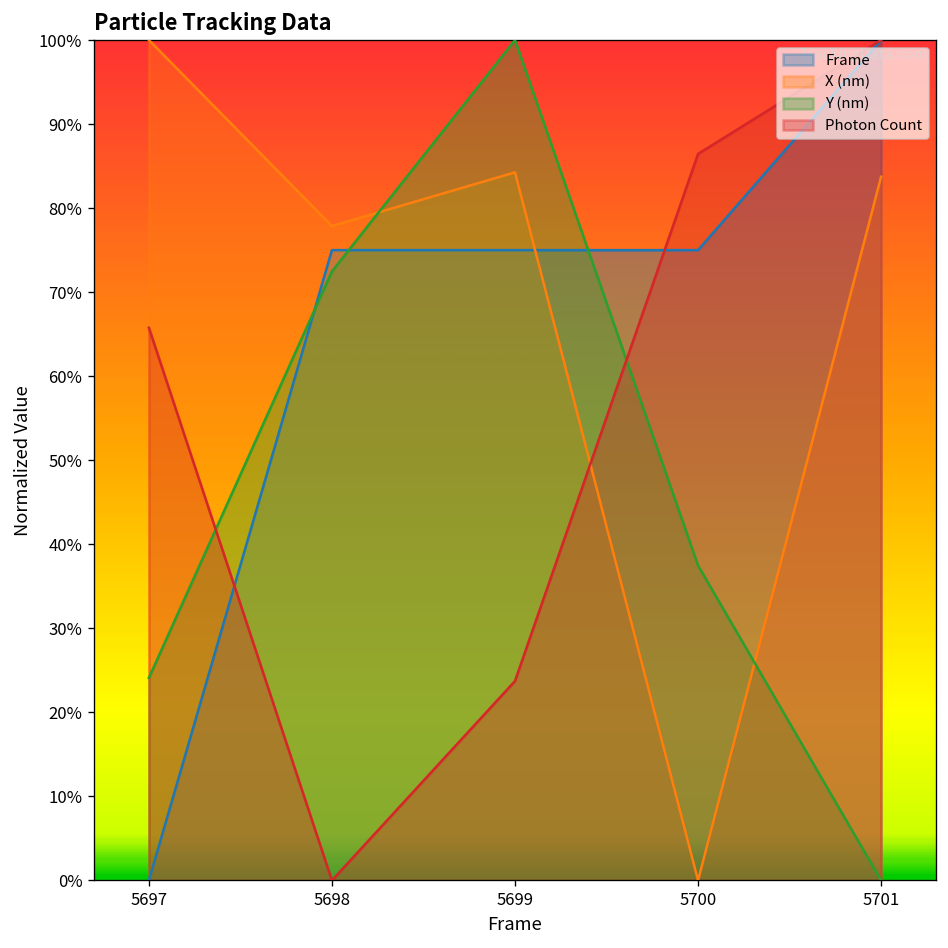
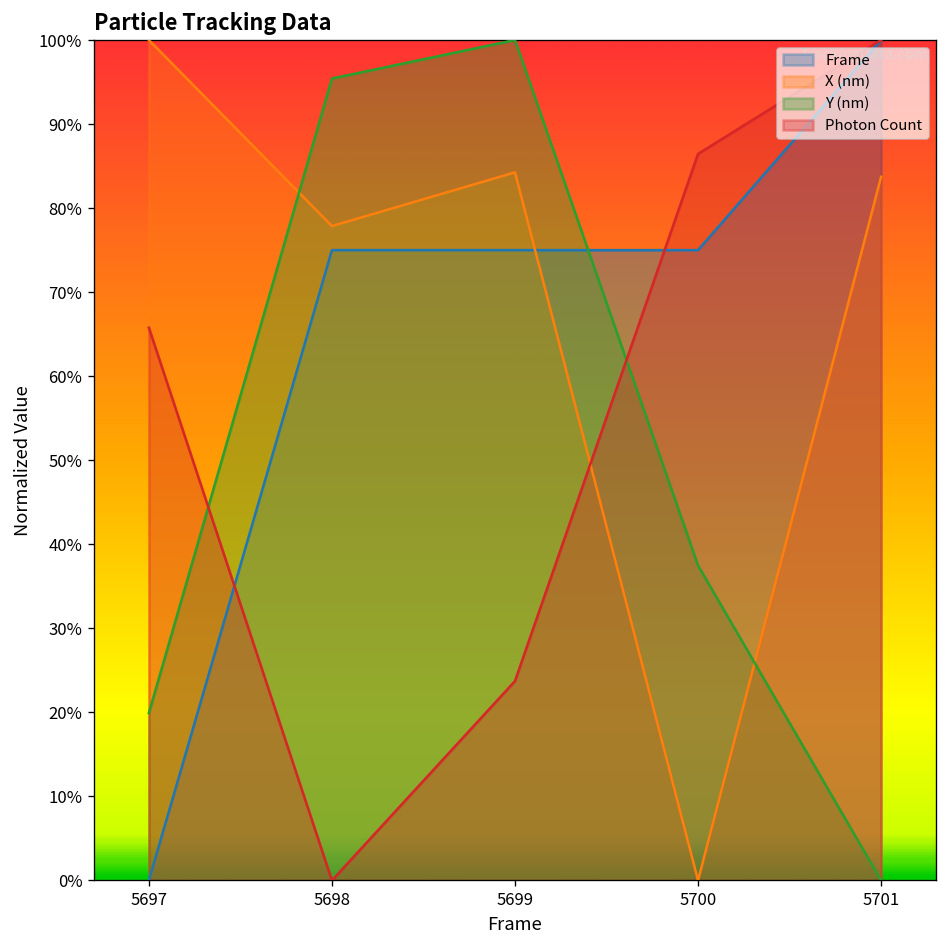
Y (nm), 5697: 24% -> 20%
Y (nm), 5698: 72% -> 95%
